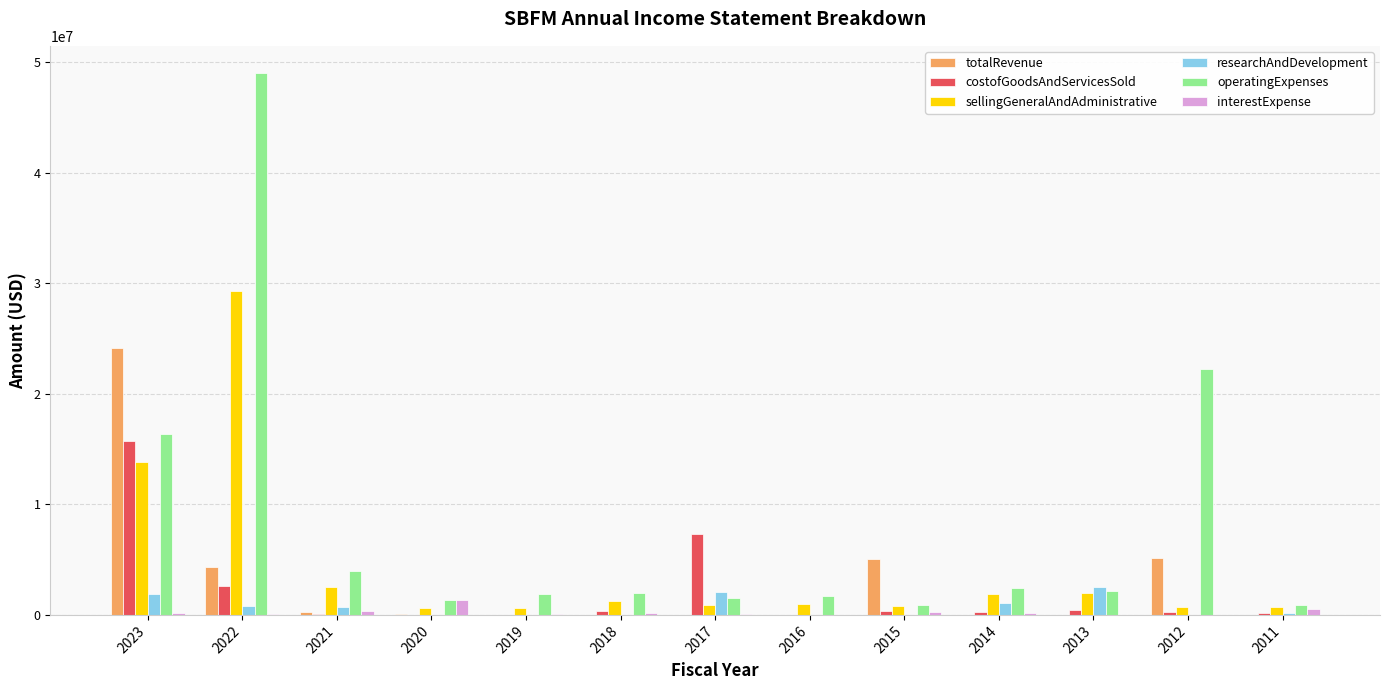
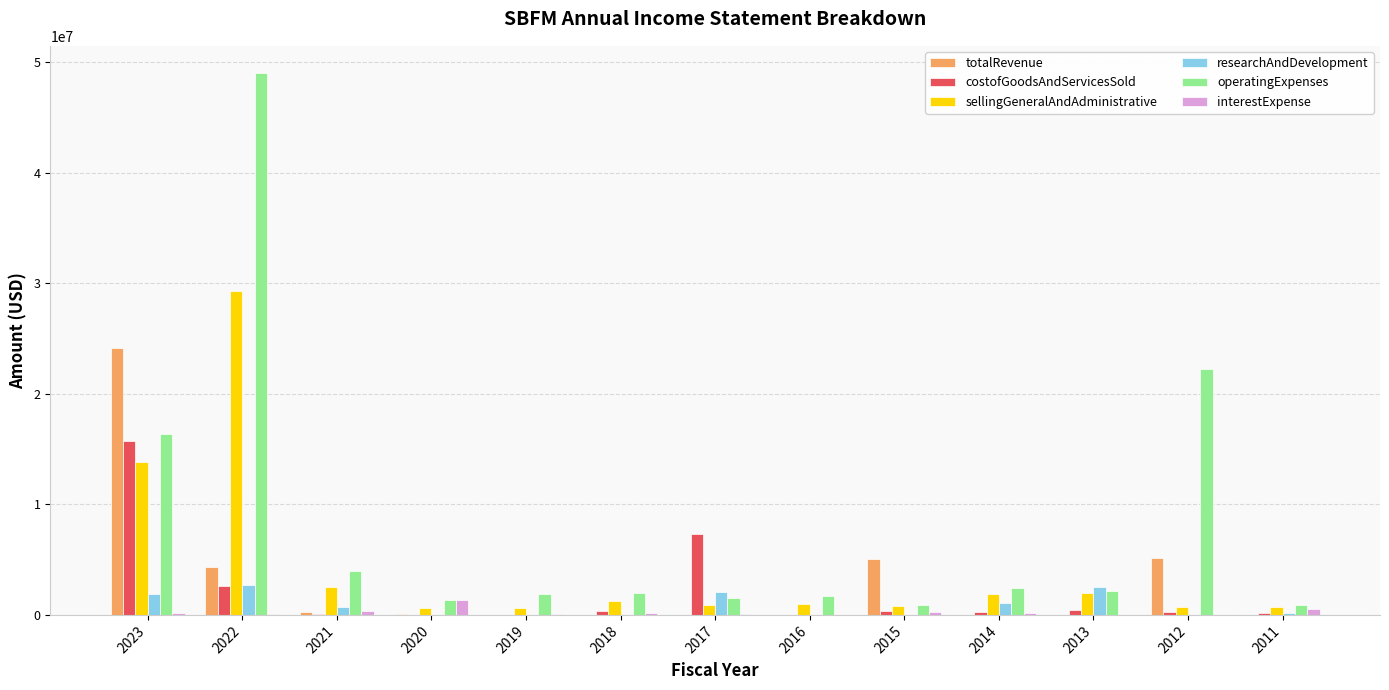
researchAndDevelopment, 2022: 800000 -> 2700000
